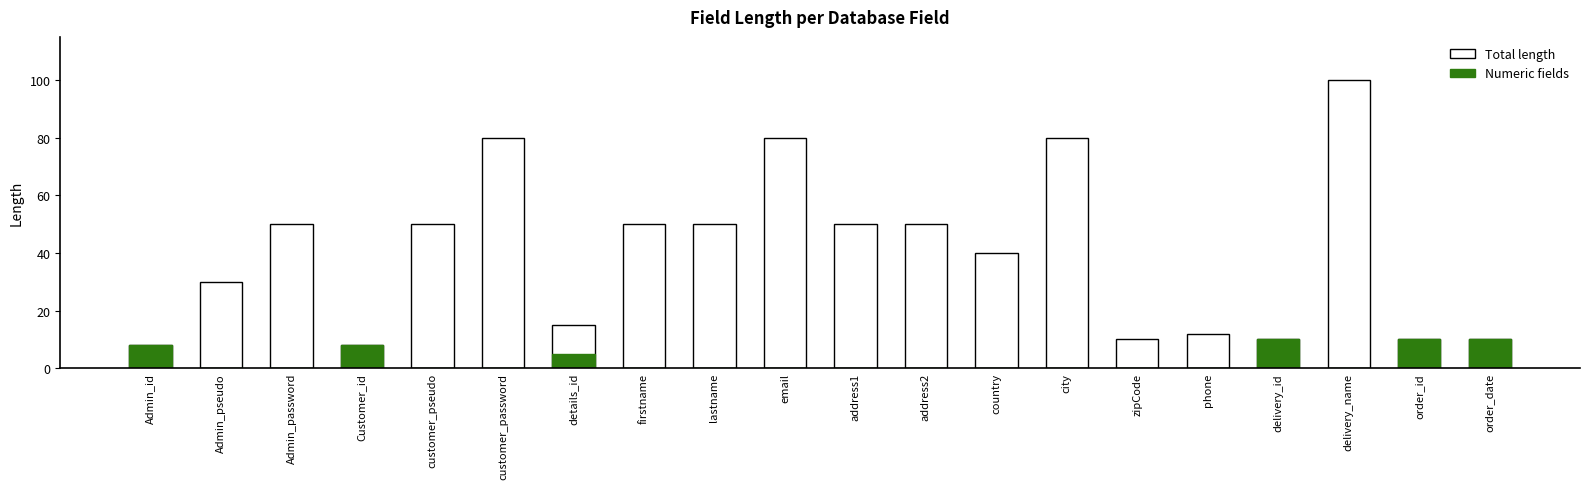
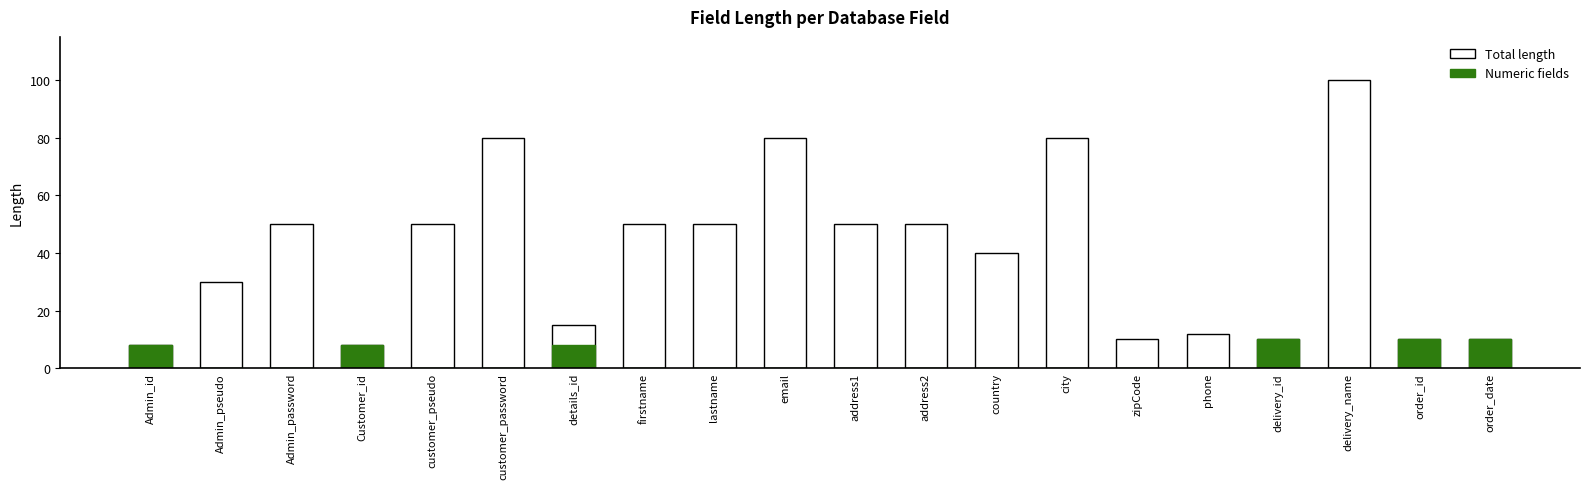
Numeric fields, details_id: 5 -> 8
